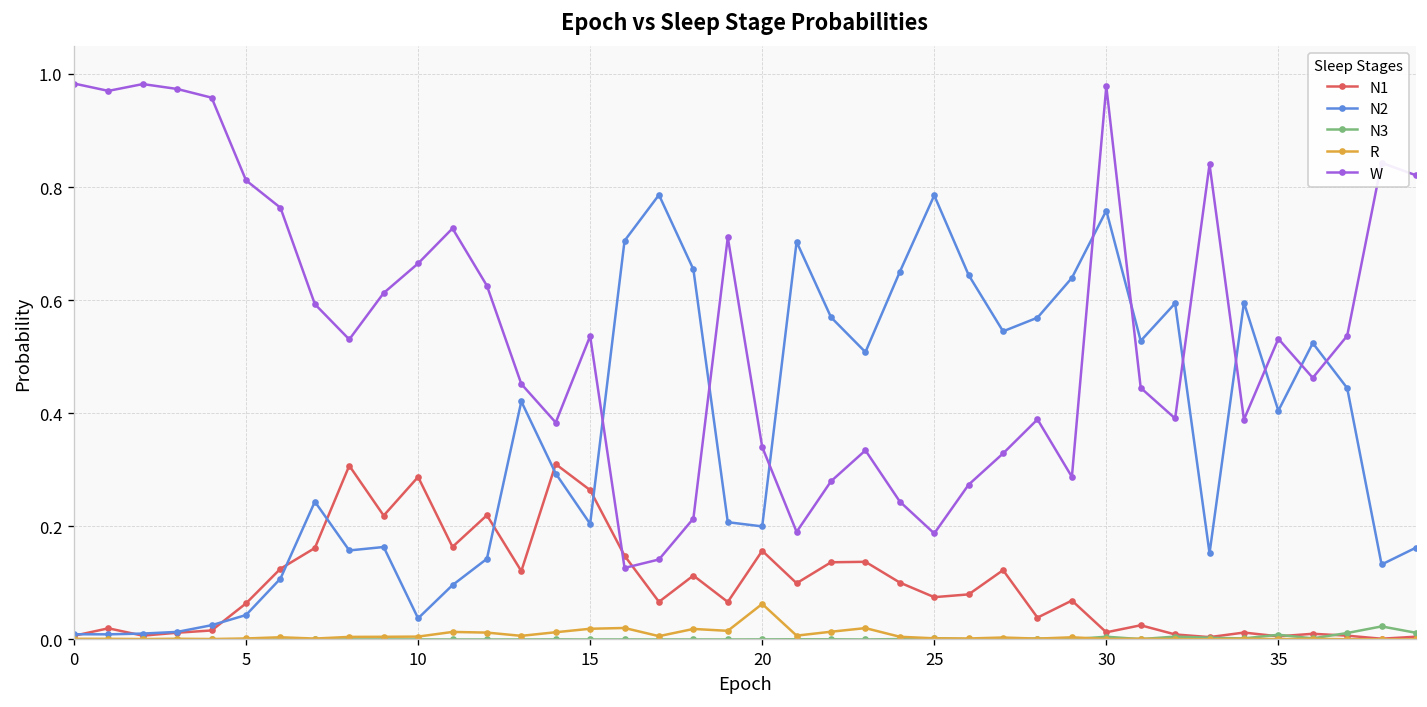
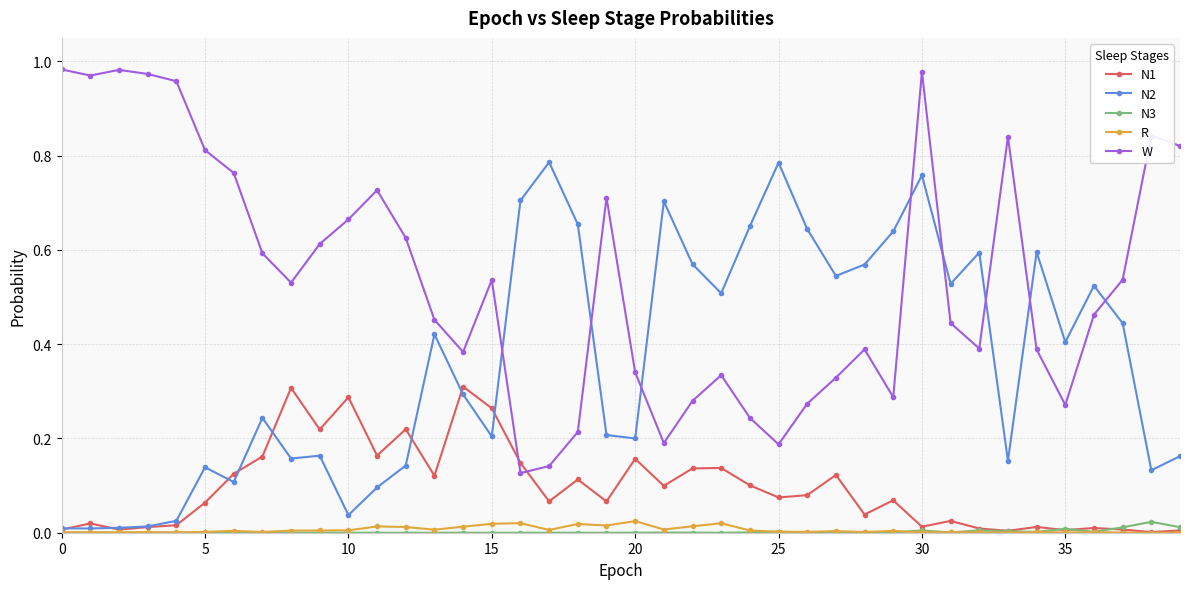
N2, 5: 0.04 -> 0.14
R, 20: 0.06 -> 0.02
W, 35: 0.53 -> 0.27
